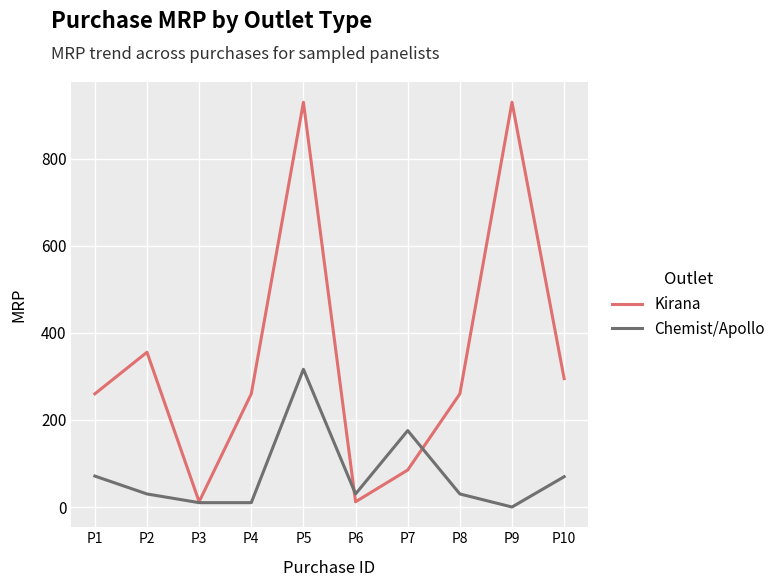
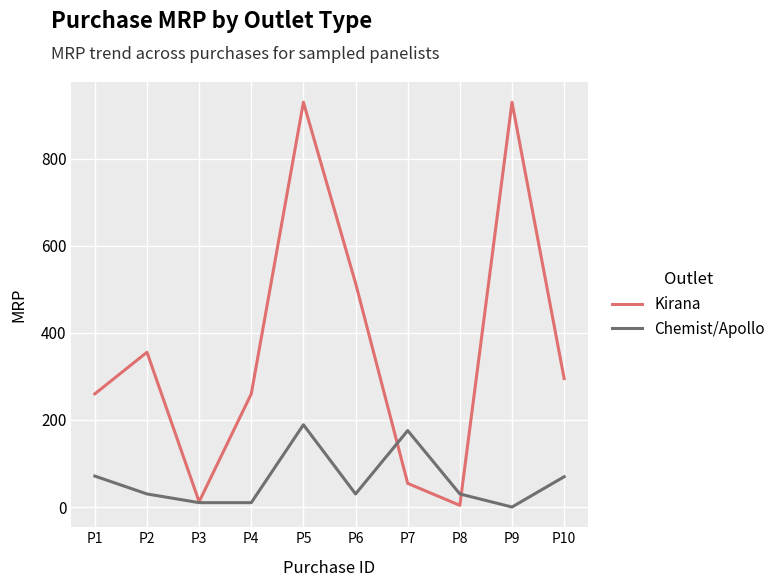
Chemist/Apollo, P5: 320 -> 190
Kirana, P6: 10 -> 510
Kirana, P7: 90 -> 50
Kirana, P8: 260 -> 0
